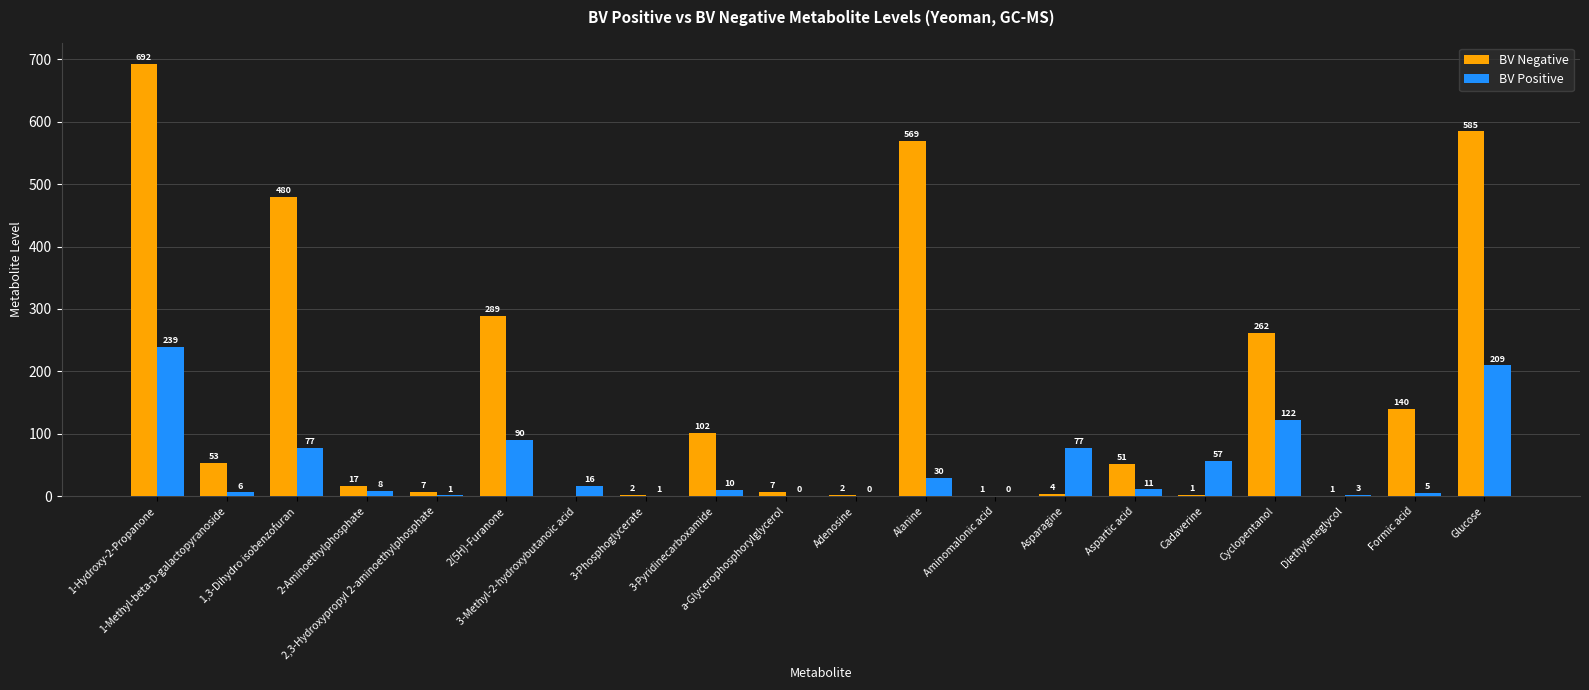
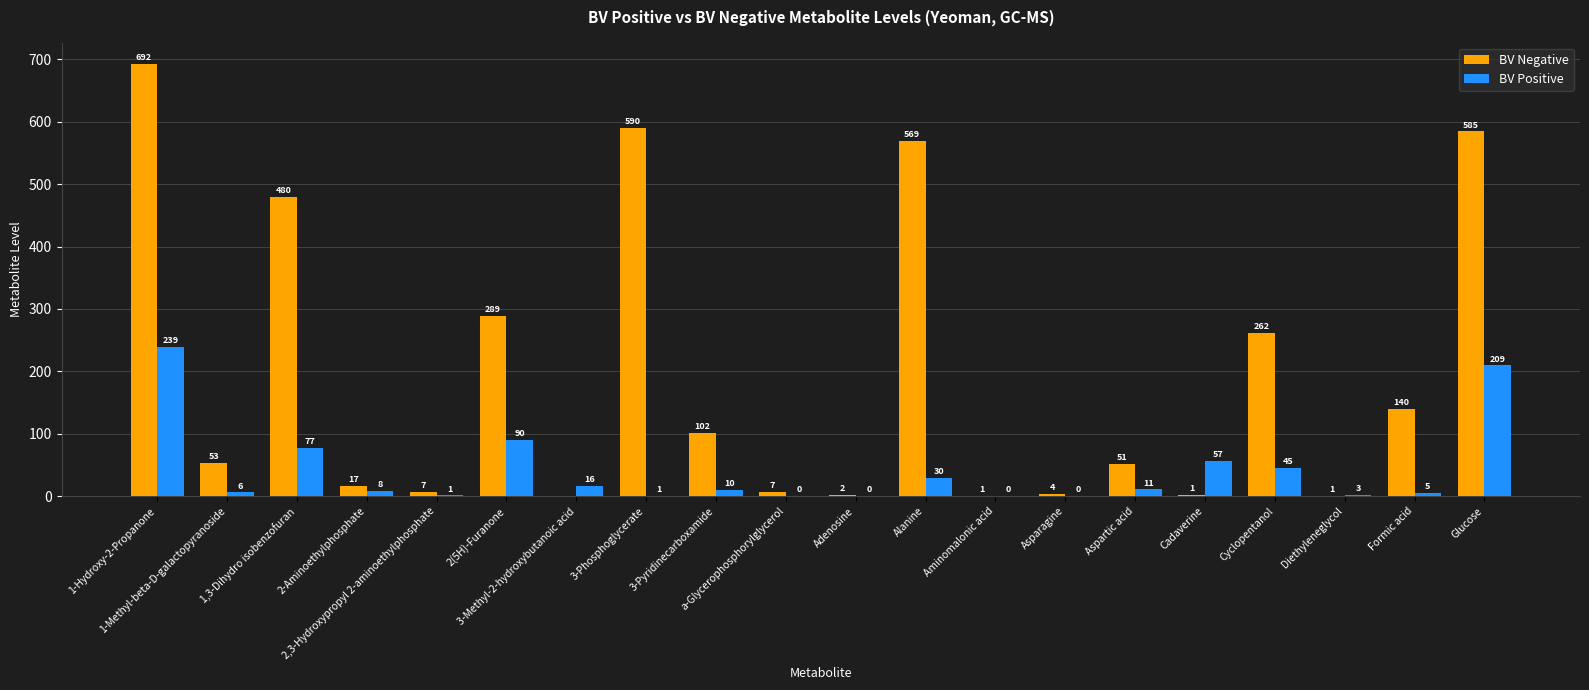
BV Negative, 3-Phosphoglycerate: 2 -> 590
BV Positive, Asparagine: 77 -> 0
BV Positive, Cyclopentanol: 122 -> 45
